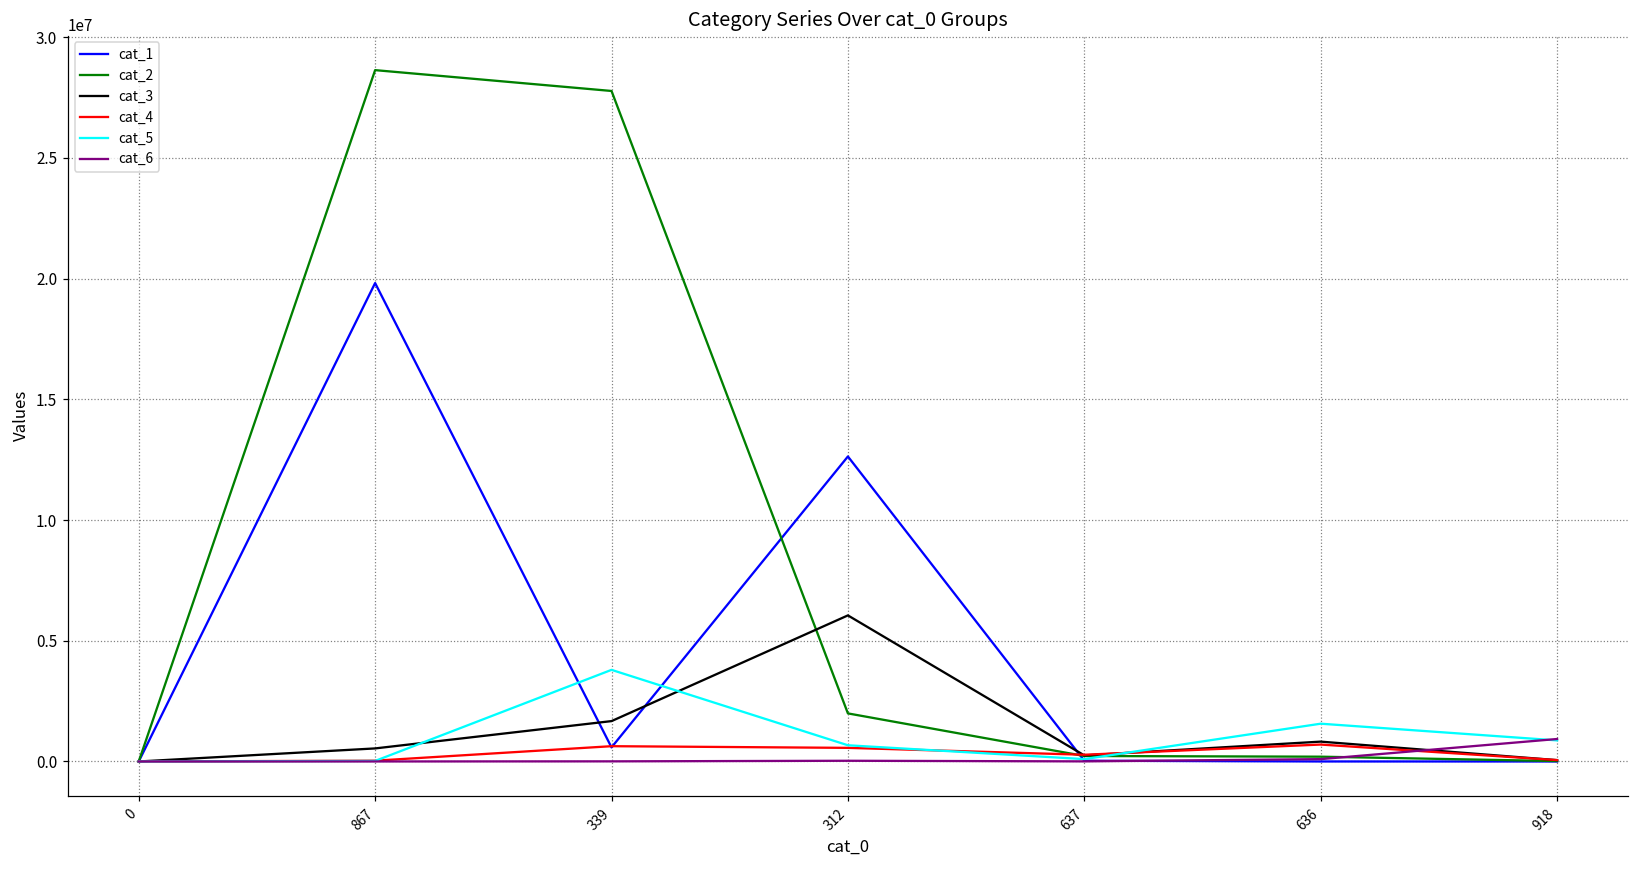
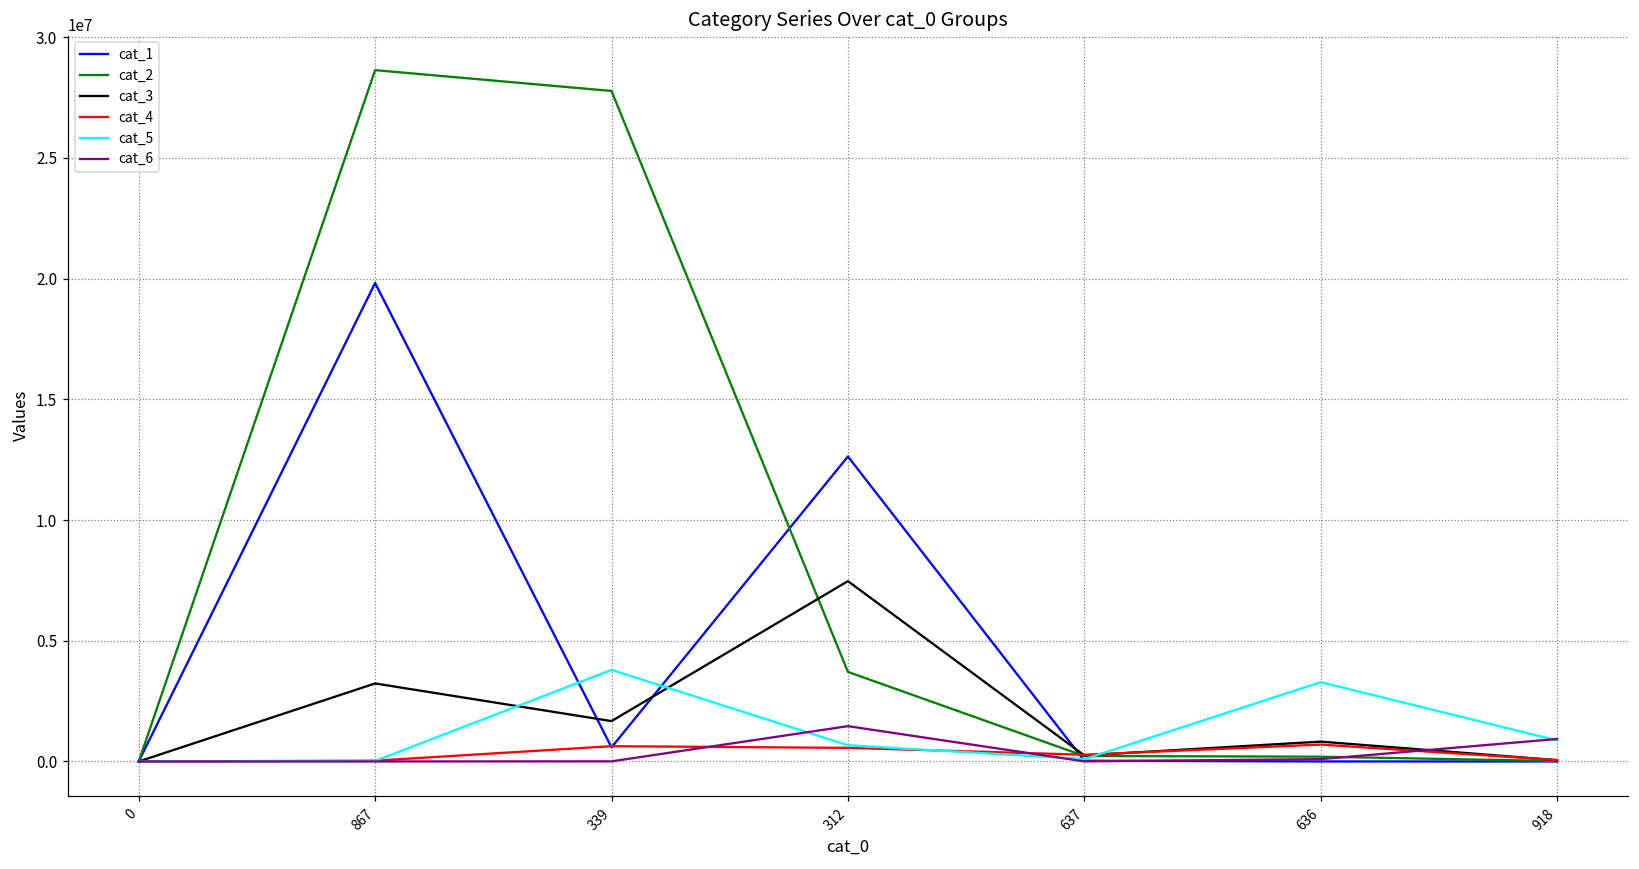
cat_3, 867: 500000 -> 3200000
cat_2, 312: 2000000 -> 3700000
cat_3, 312: 6100000 -> 7500000
cat_6, 312: 0 -> 1500000
cat_5, 636: 1600000 -> 3300000
